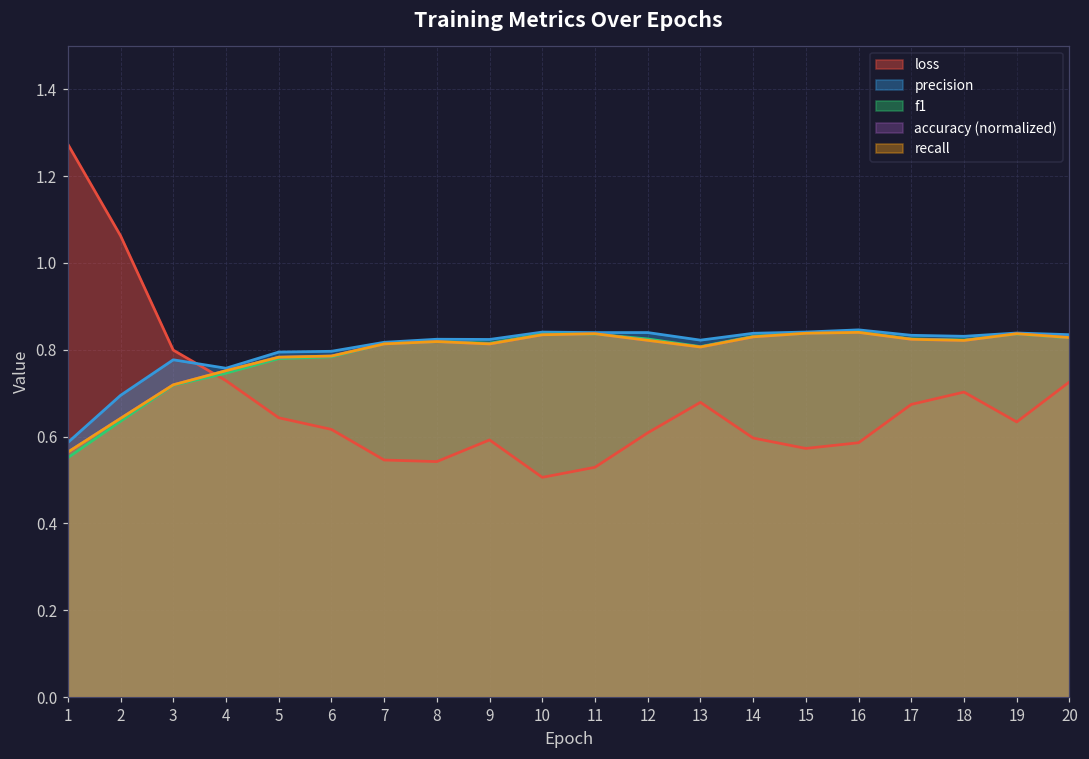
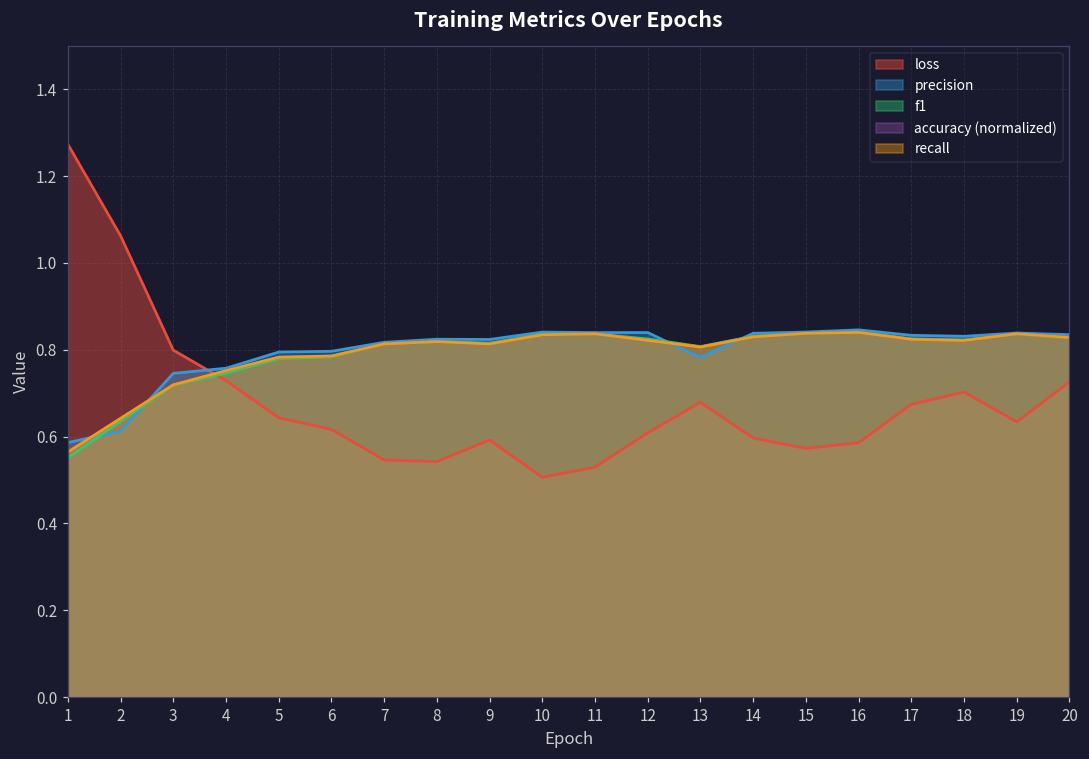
precision, 2: 0.69 -> 0.61
precision, 3: 0.78 -> 0.75
precision, 13: 0.82 -> 0.78
